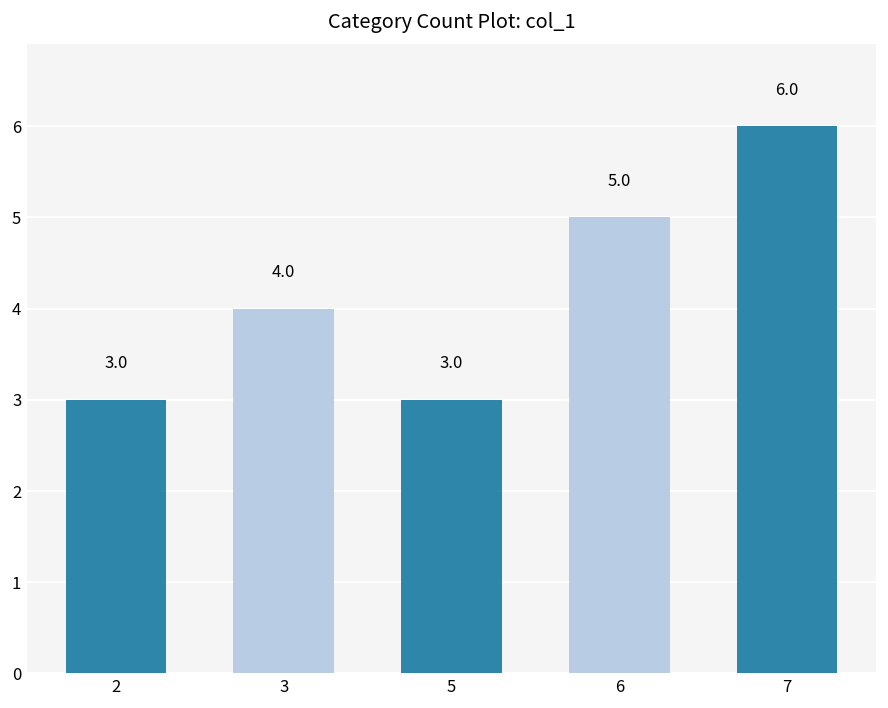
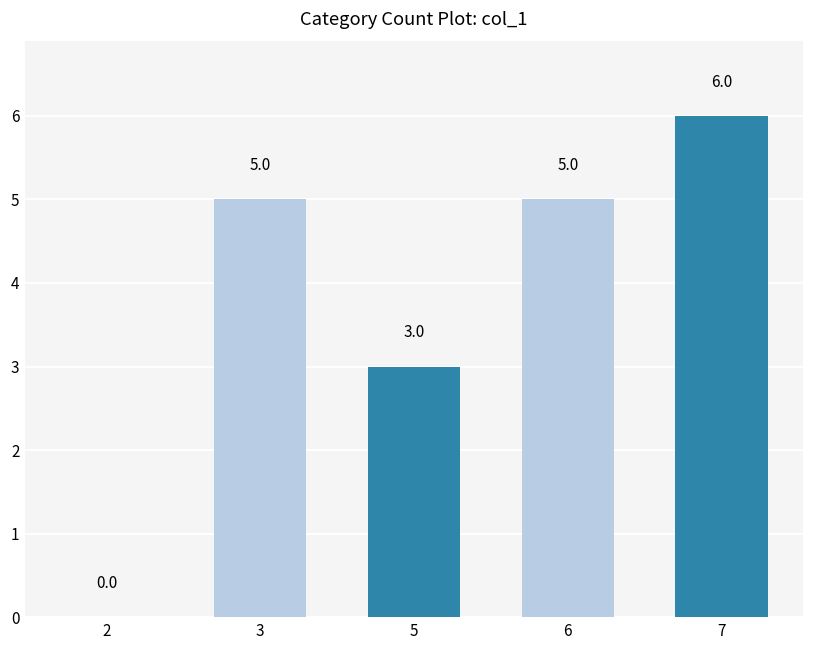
2: 3.0 -> 0.0
3: 4.0 -> 5.0
